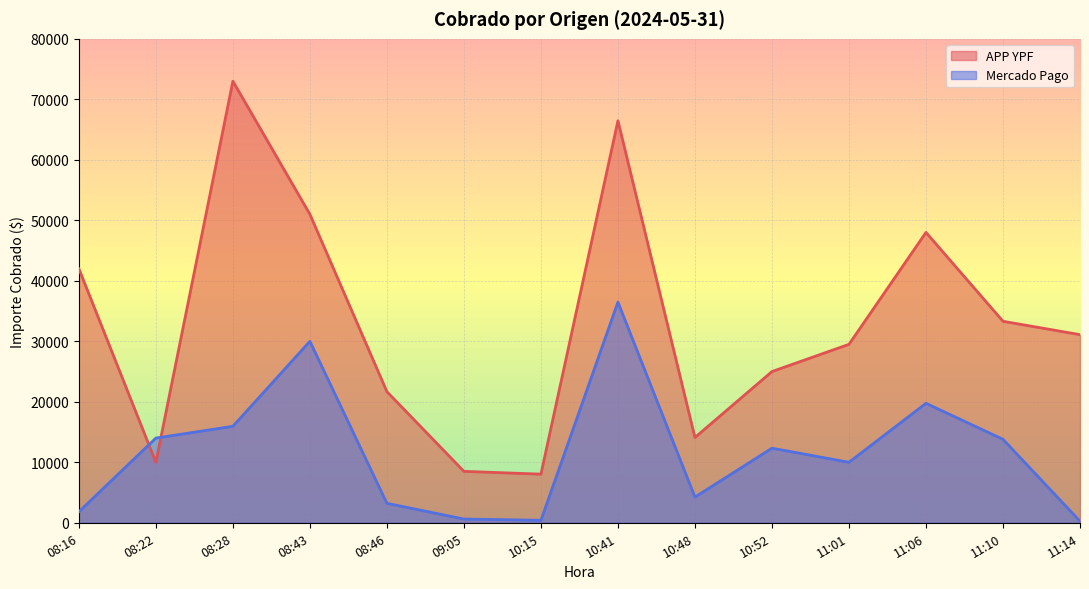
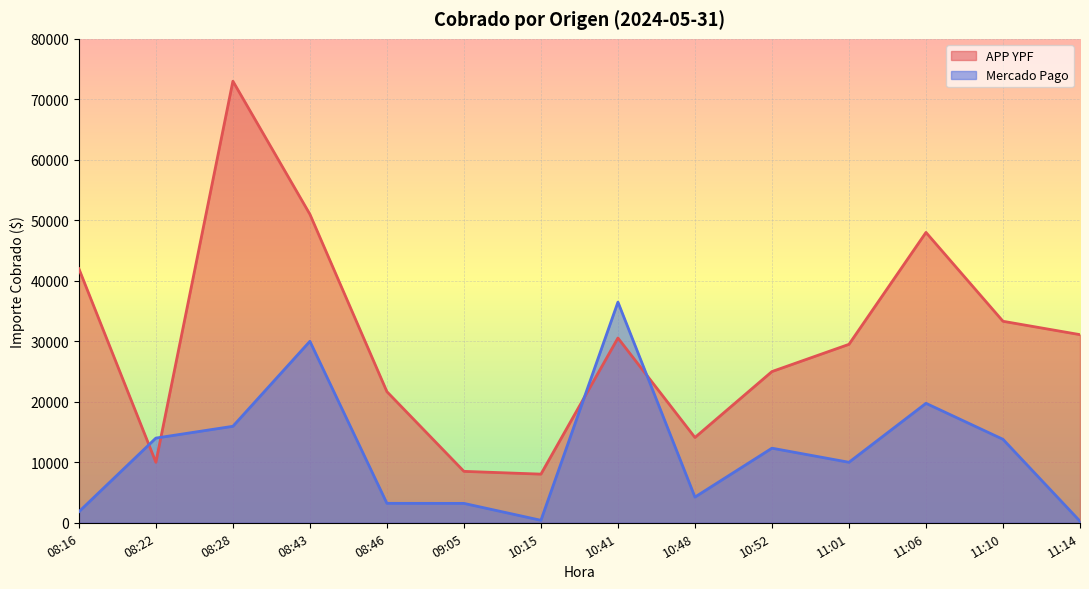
Mercado Pago, 09:05: 1000 -> 3000
APP YPF, 10:41: 66000 -> 31000
